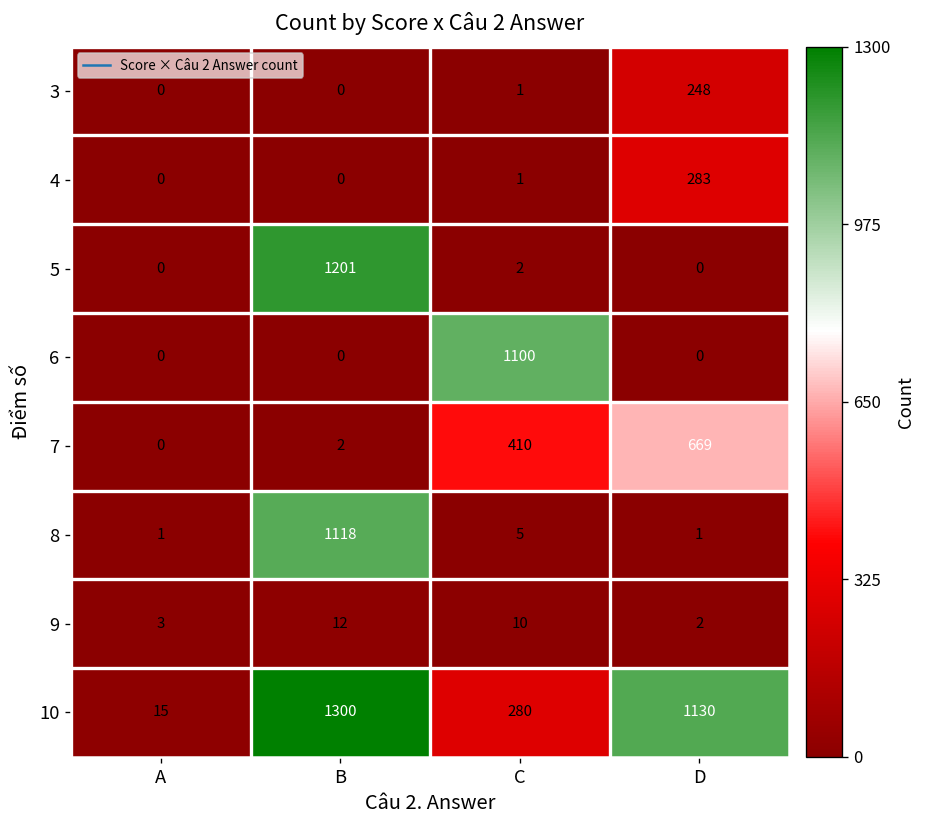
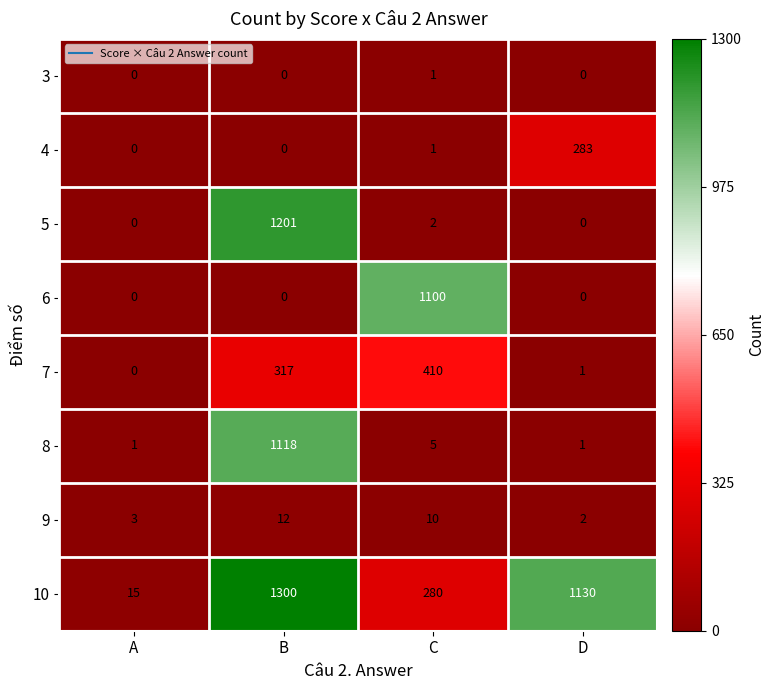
3, D: 248 -> 0
7, B: 2 -> 317
7, D: 669 -> 1
